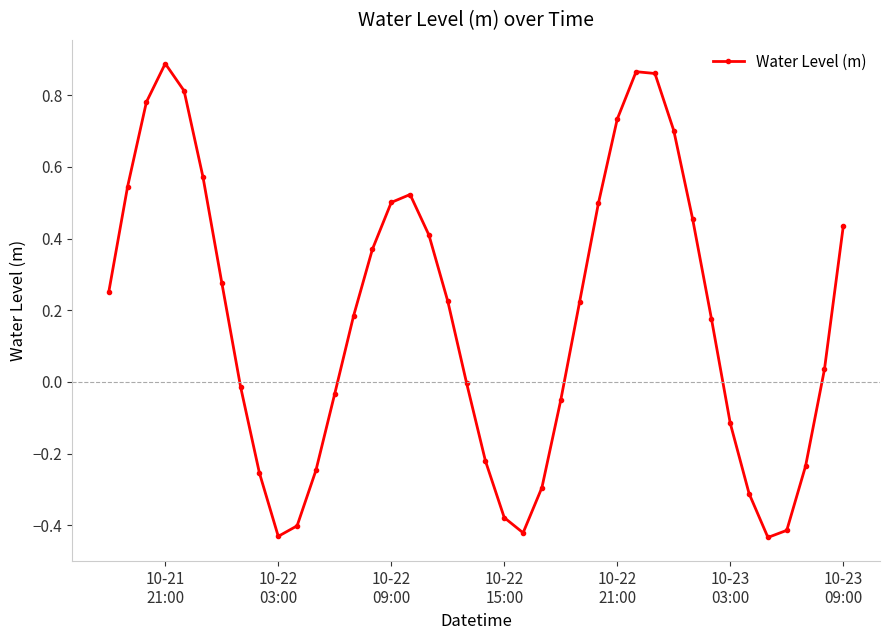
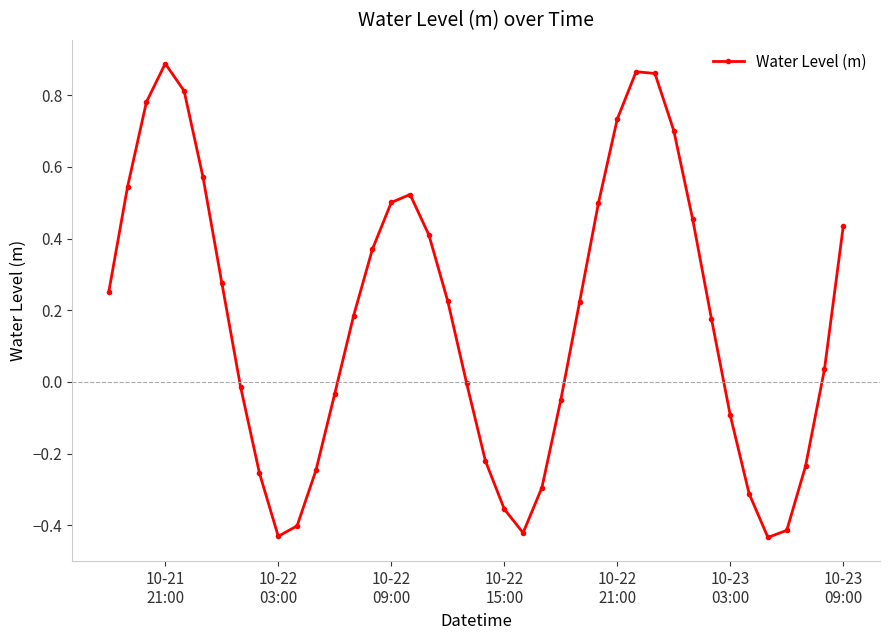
10-22 15:00: -0.38 -> -0.35
10-23 03:00: -0.12 -> -0.09
